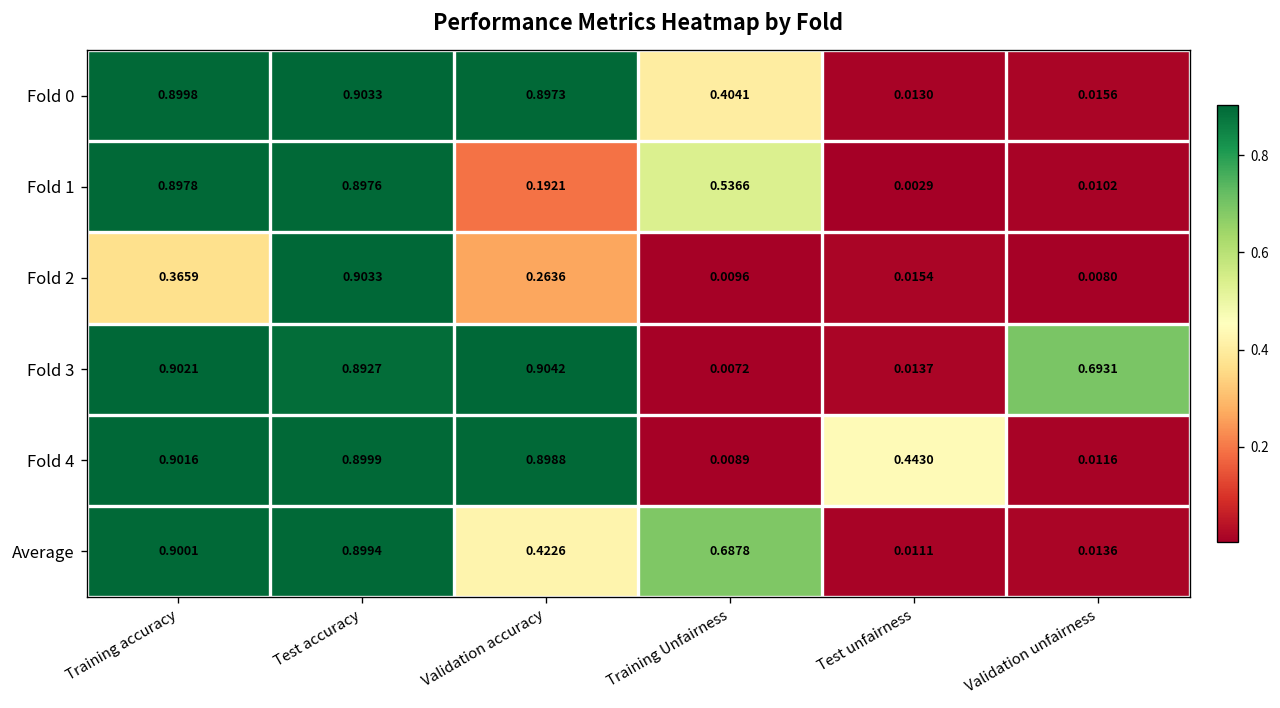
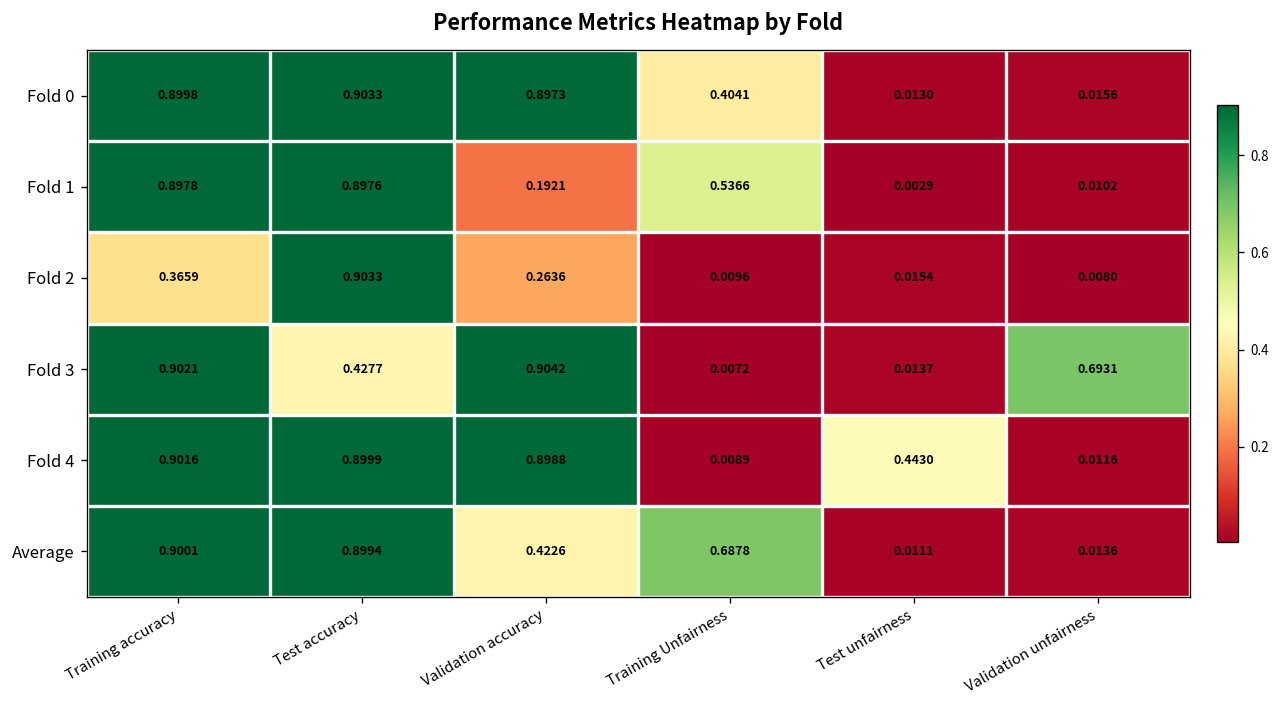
Fold 3, Test accuracy: 0.8927 -> 0.4277
